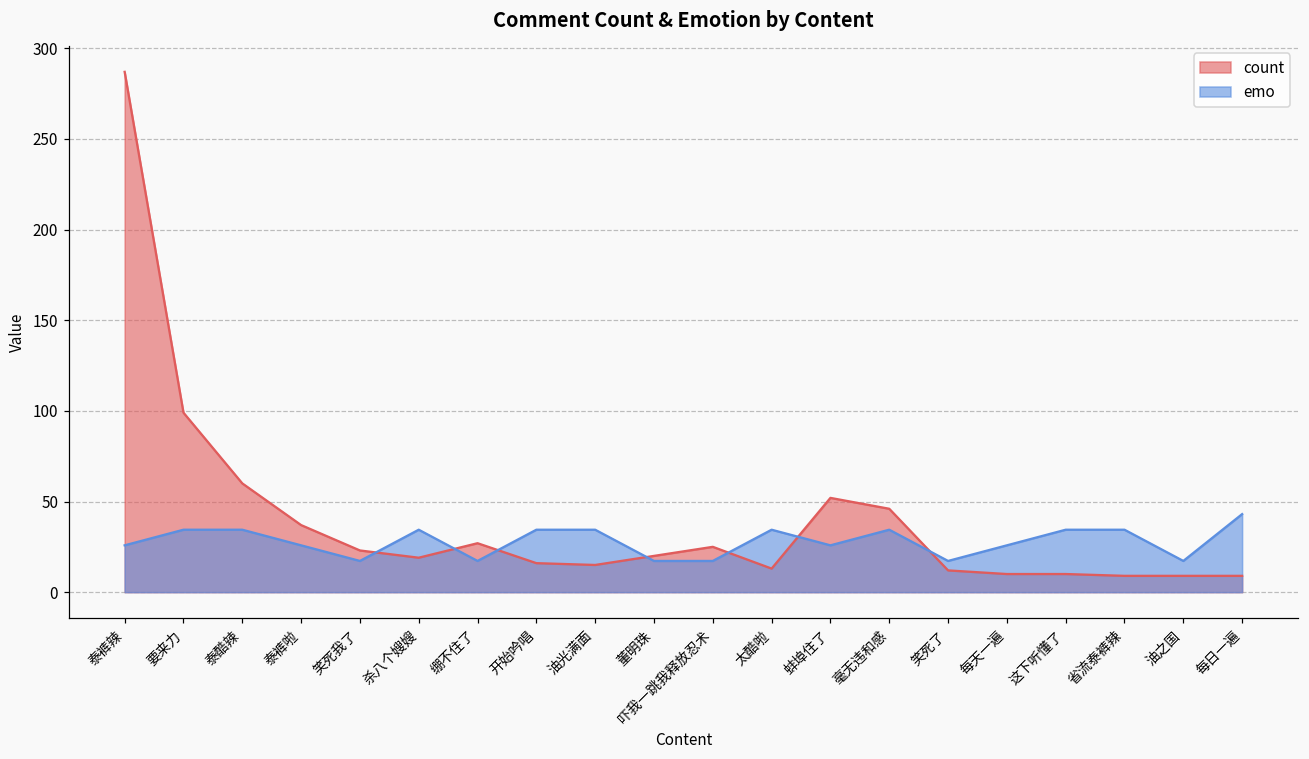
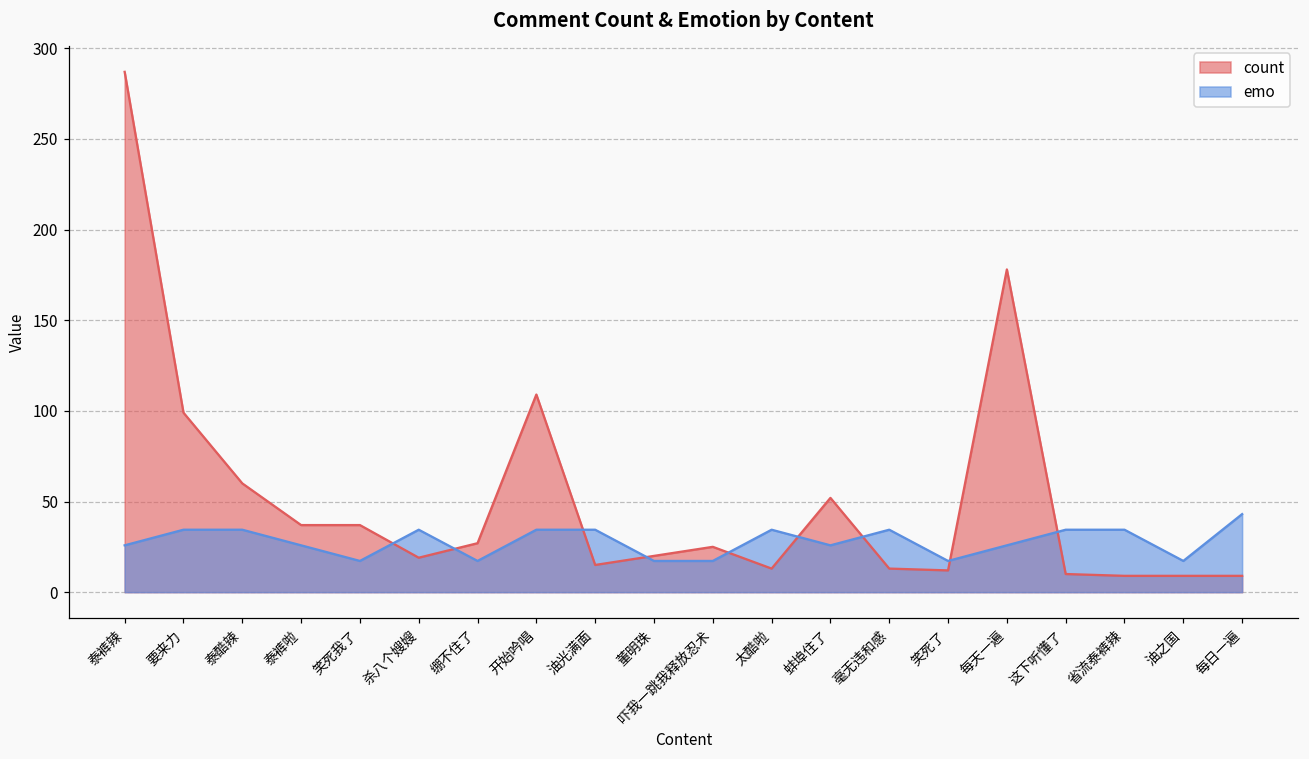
count, 笑死我了: 23 -> 37
count, 开始吟唱: 16 -> 109
count, 毫无违和感: 46 -> 13
count, 每天一遍: 10 -> 178
